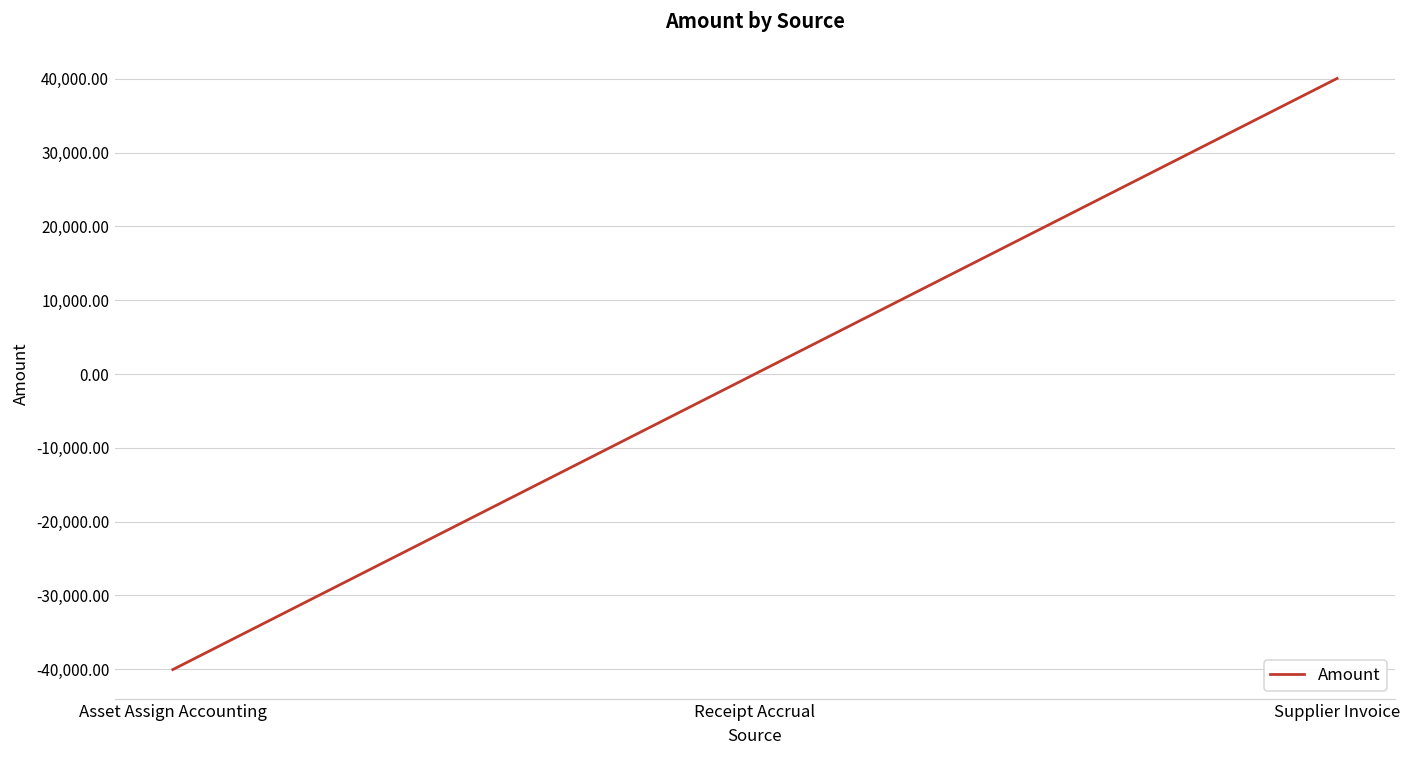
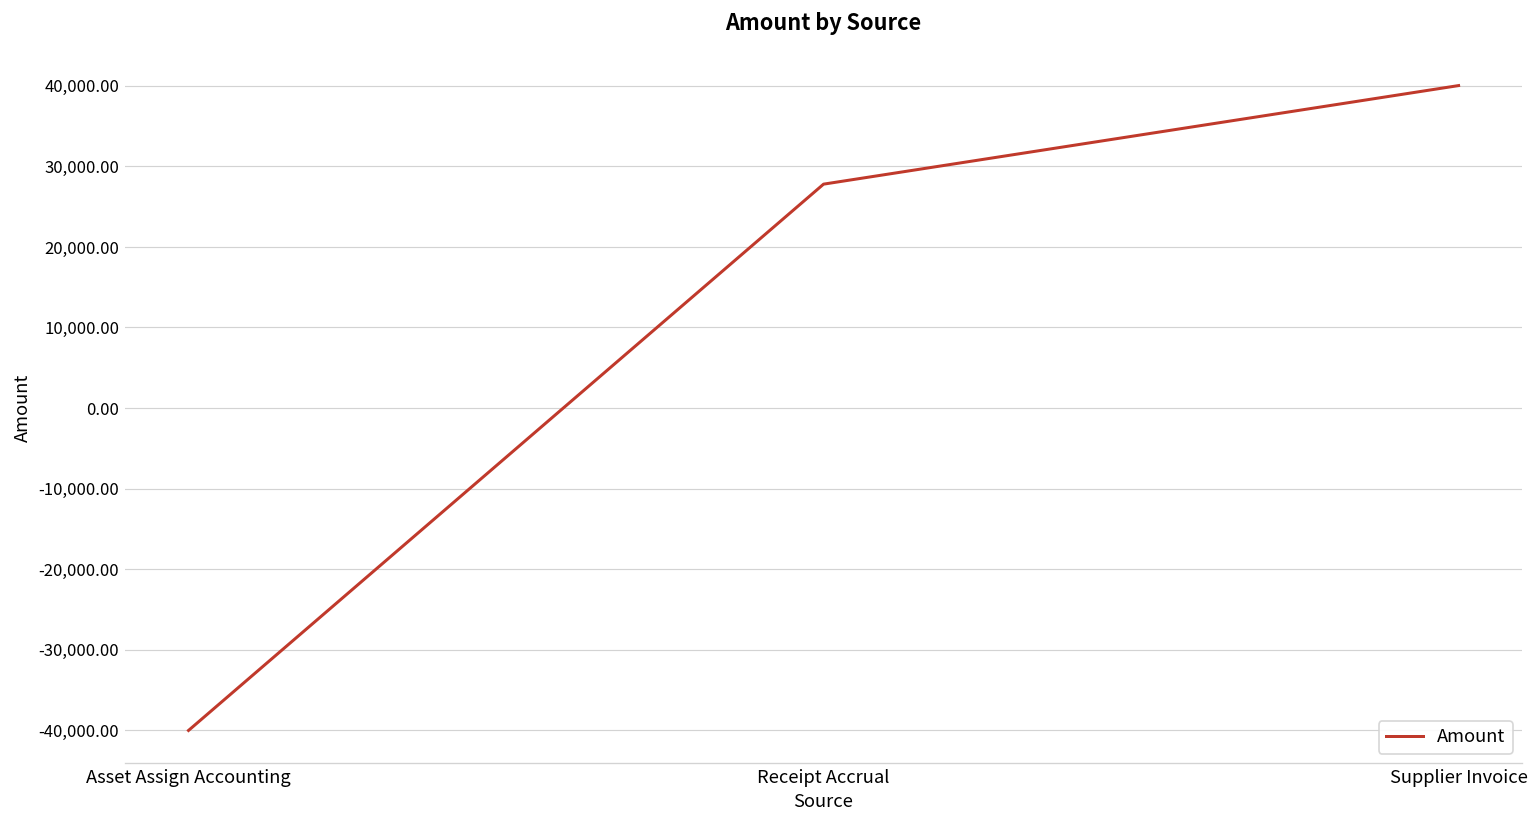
Receipt Accrual: 0 -> 28,000
